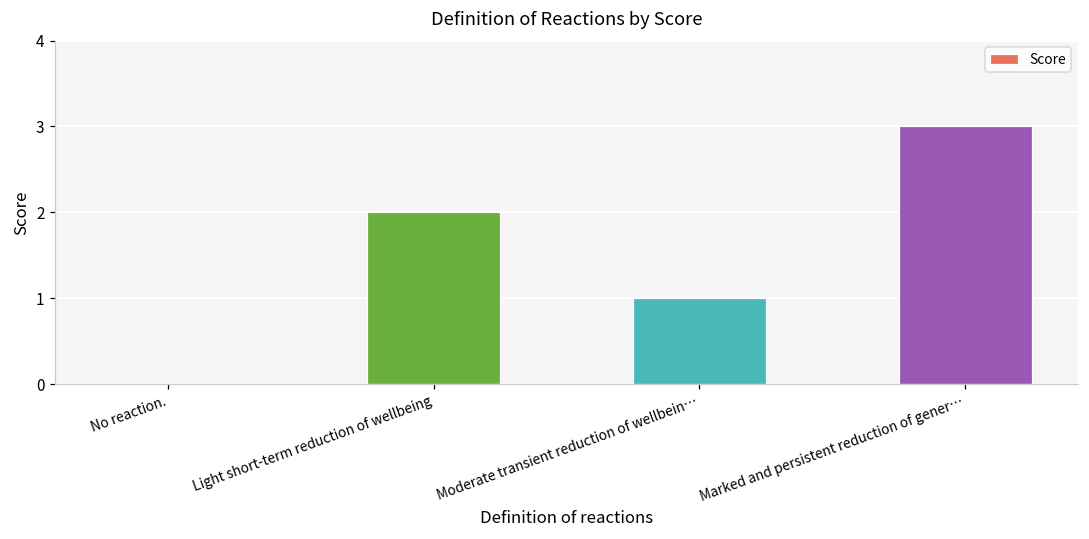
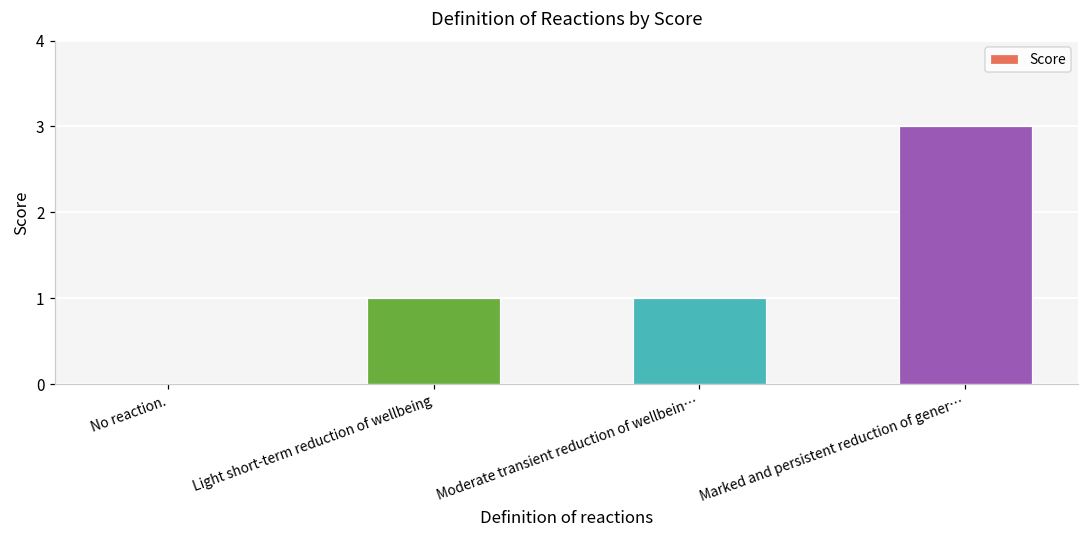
Light short-term reduction of wellbeing: 2 -> 1
